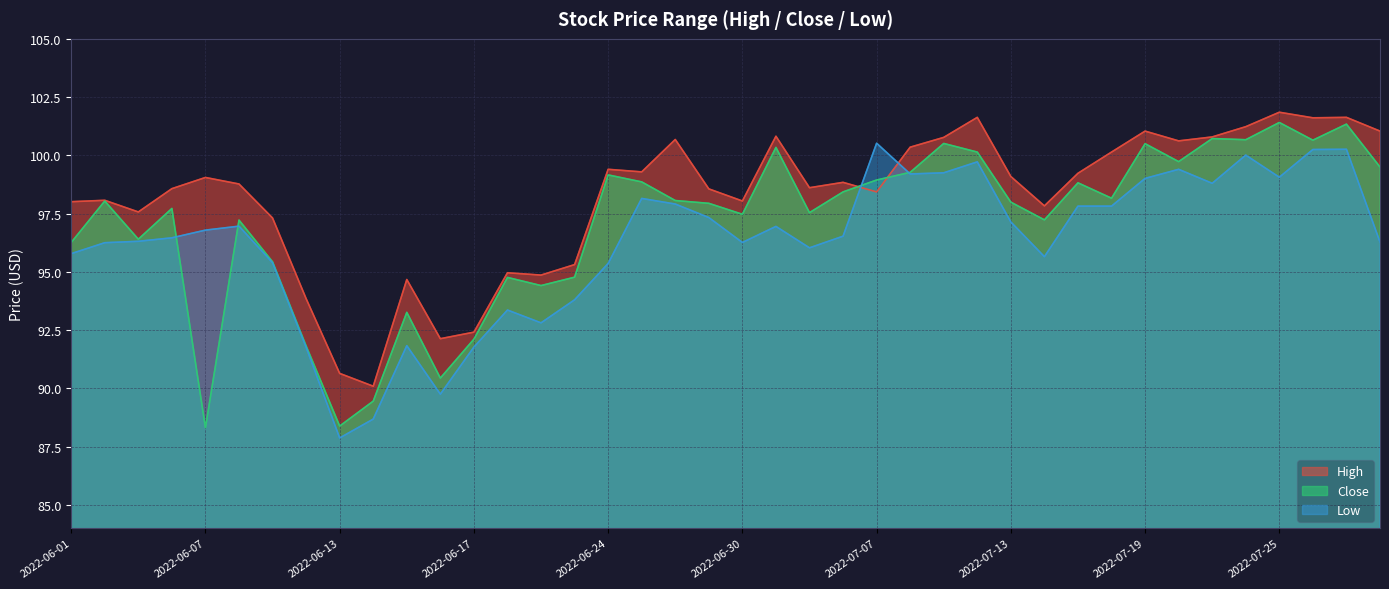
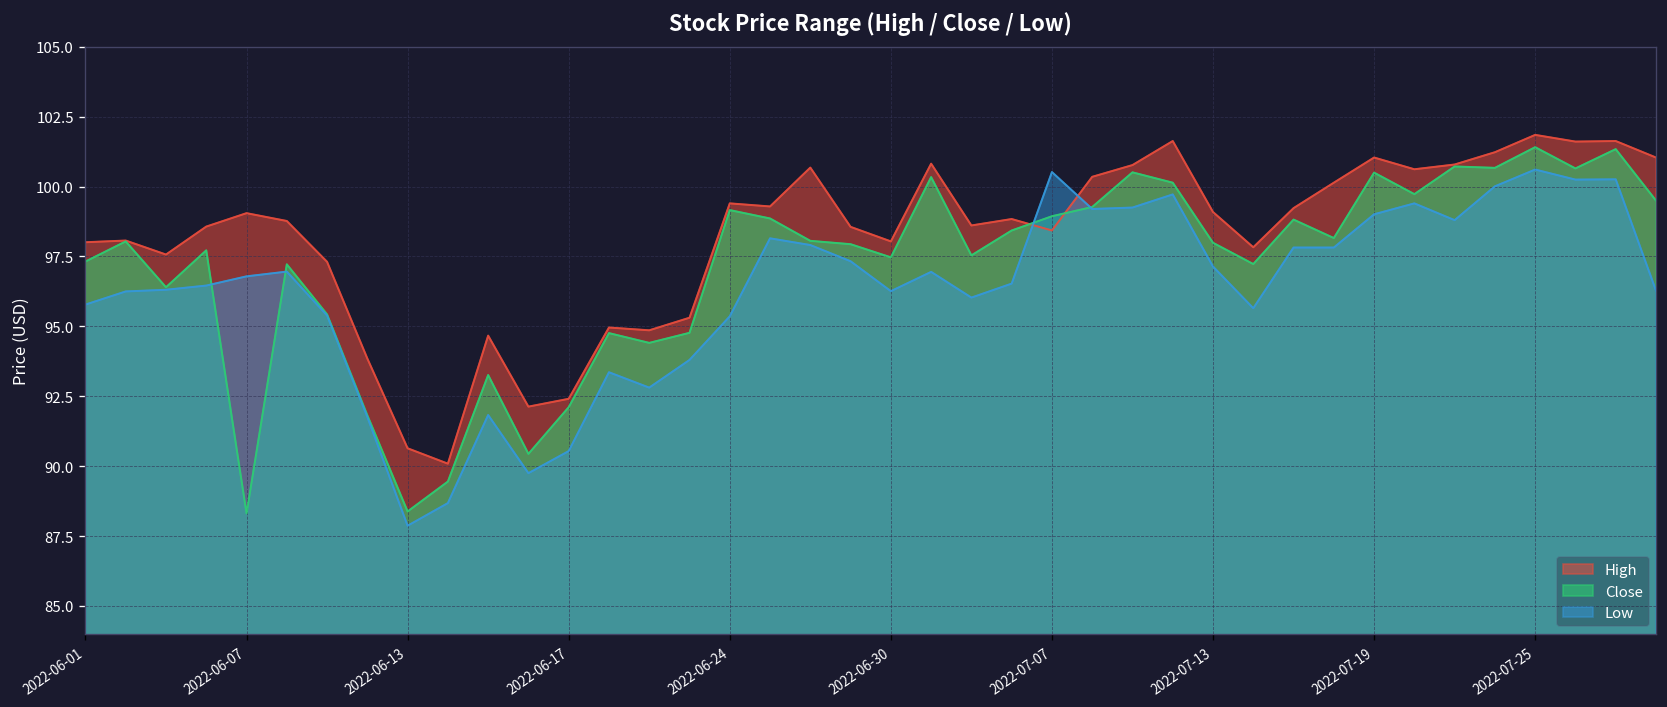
Close, 2022-06-01: 96.3 -> 97.3
Low, 2022-06-17: 91.8 -> 90.5
Low, 2022-07-25: 99.1 -> 100.6
